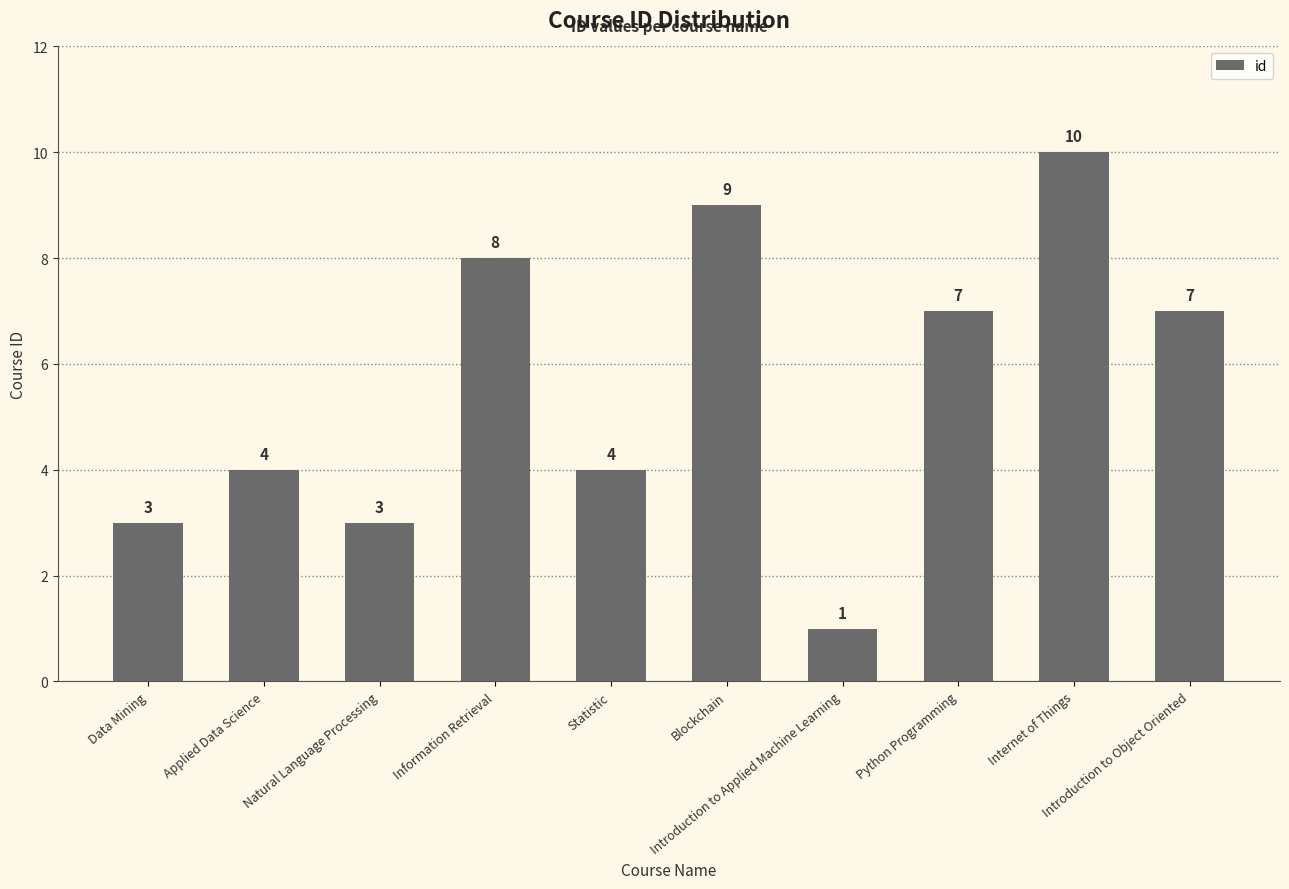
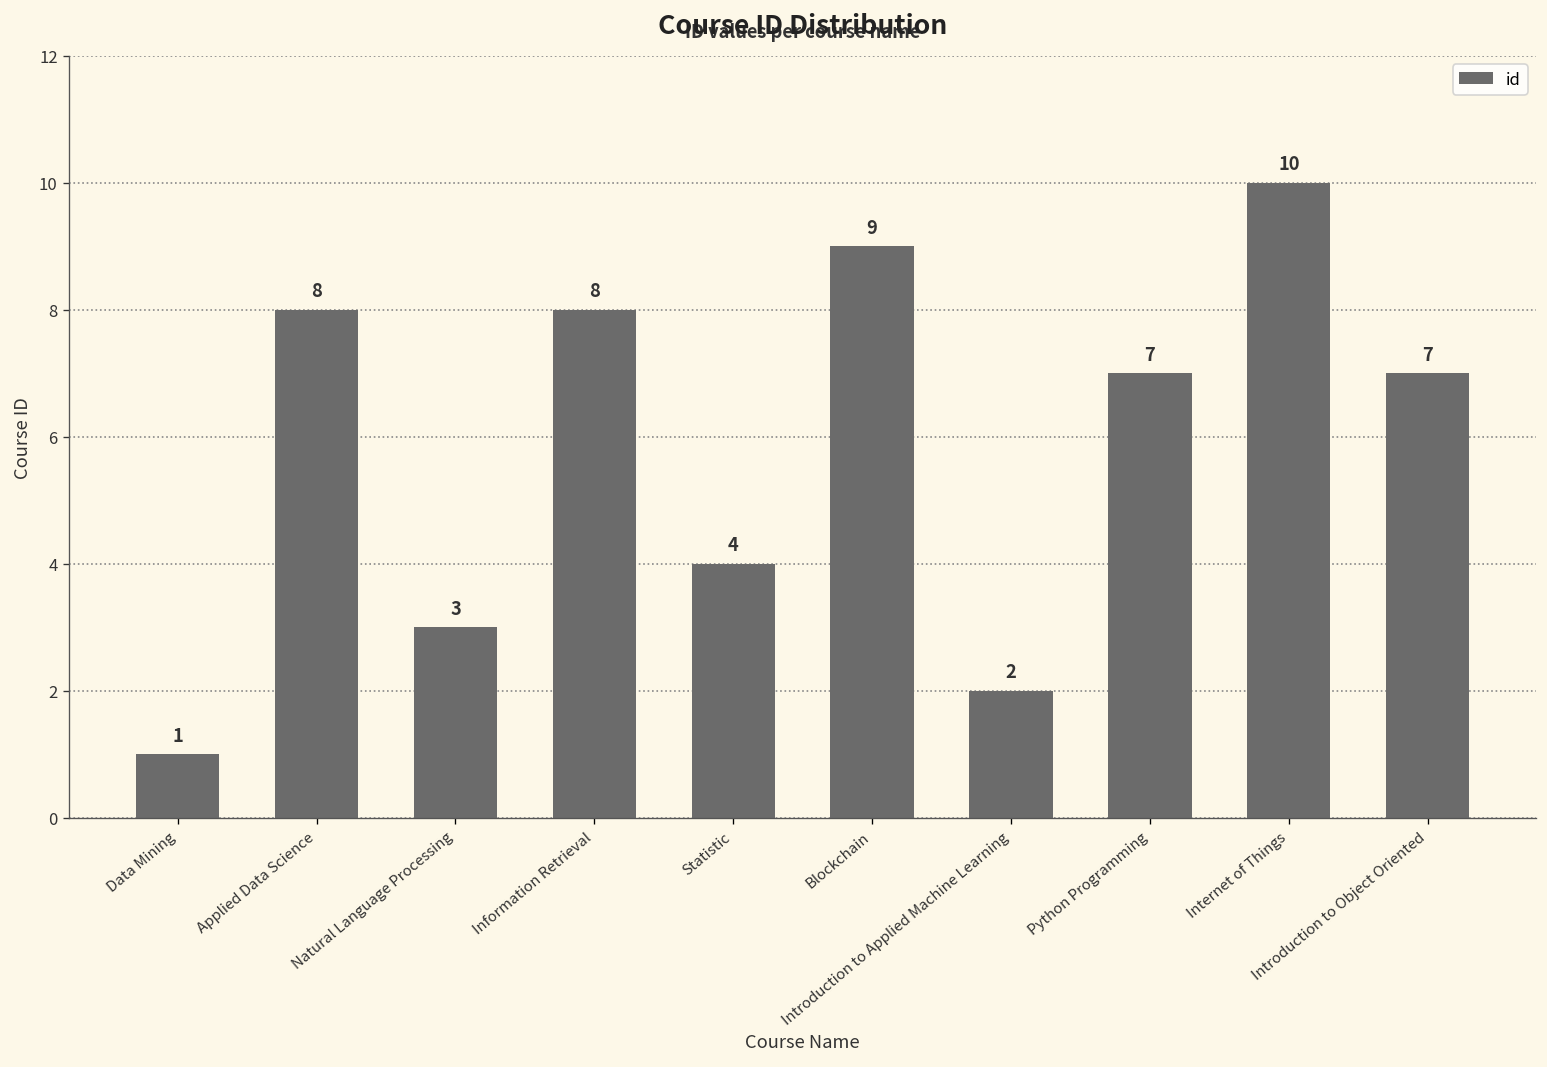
Data Mining: 3 -> 1
Applied Data Science: 4 -> 8
Introduction to Applied Machine Learning: 1 -> 2
